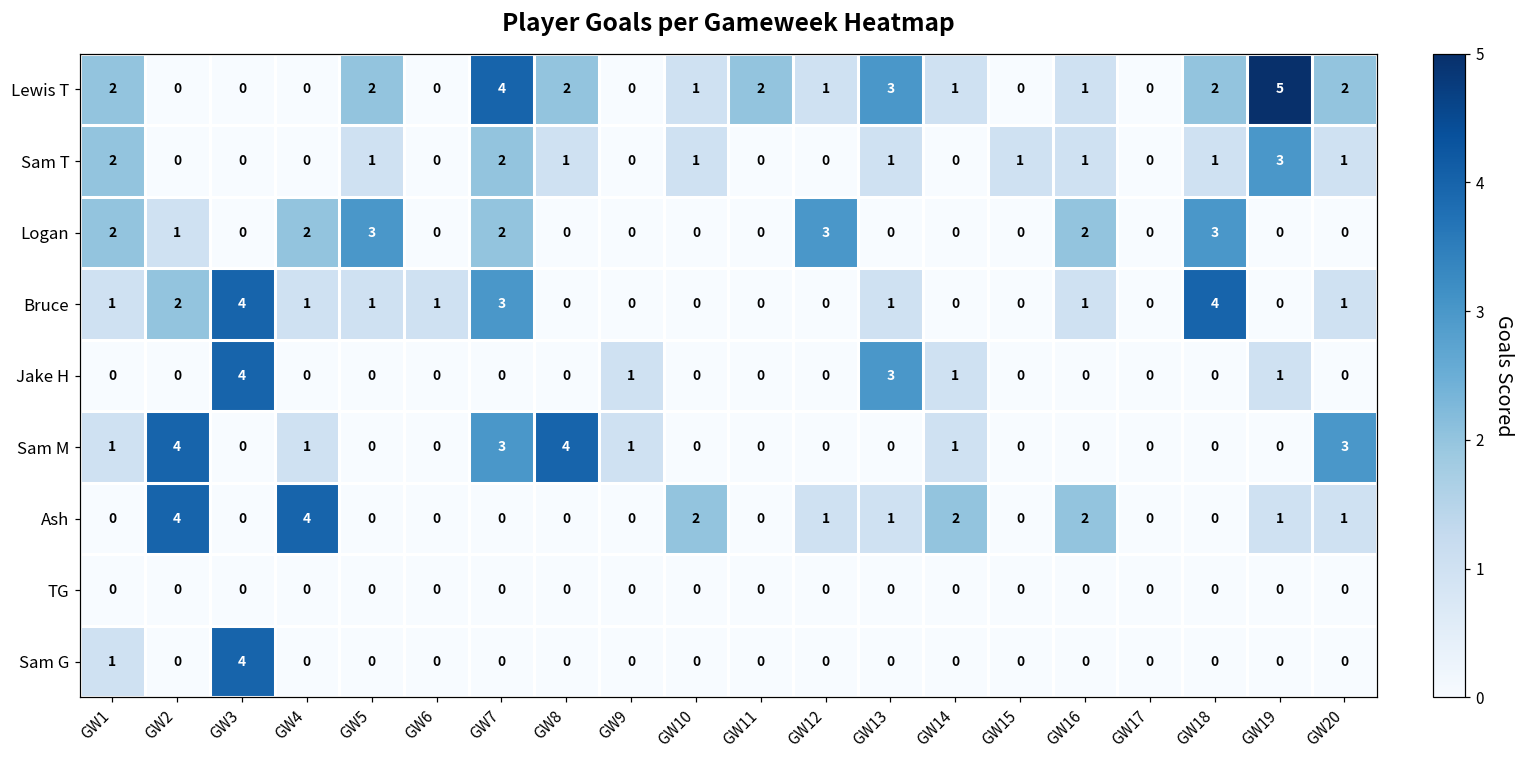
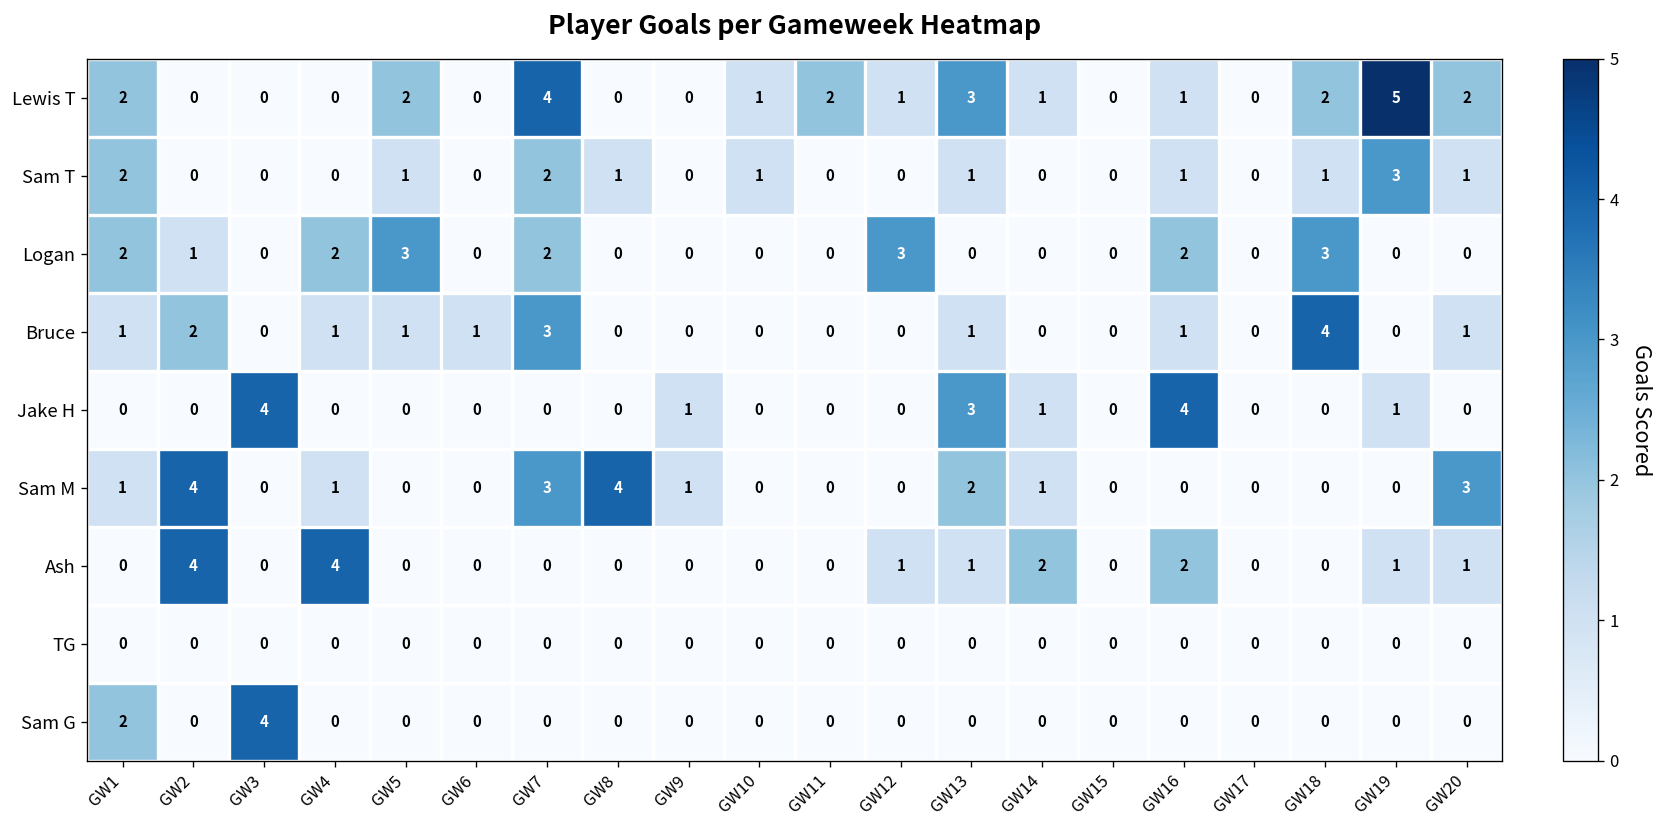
Lewis T, GW8: 2 -> 0
Sam T, GW15: 1 -> 0
Bruce, GW3: 4 -> 0
Jake H, GW16: 0 -> 4
Sam M, GW13: 0 -> 2
Ash, GW10: 2 -> 0
Sam G, GW1: 1 -> 2
